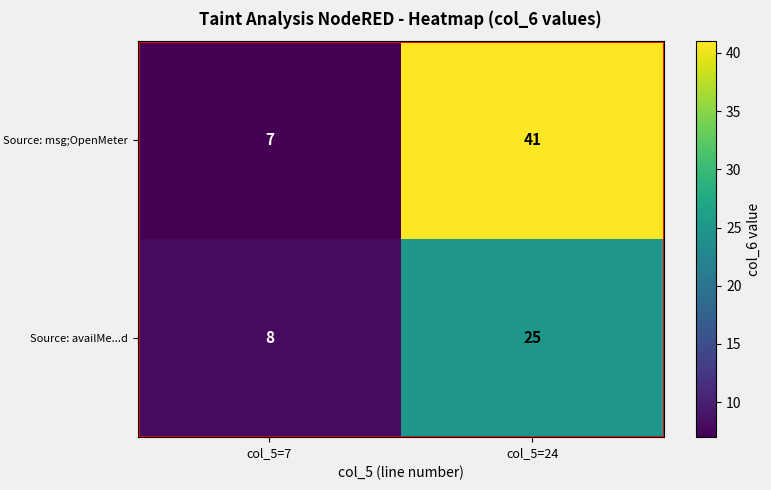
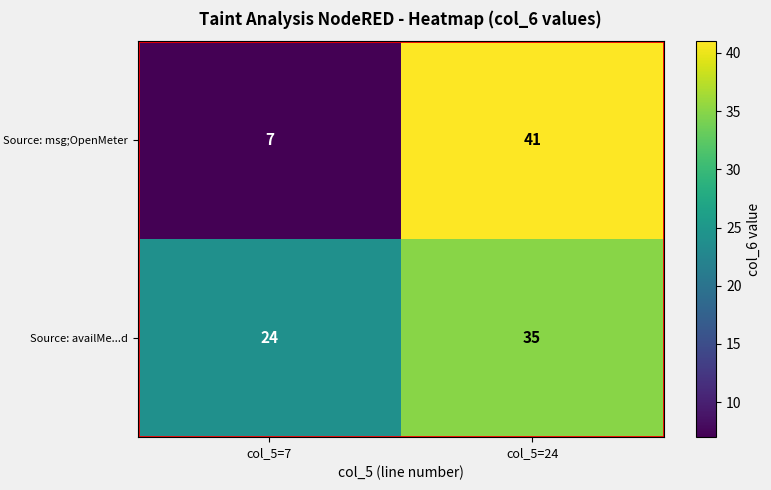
Source: availMe...d, col_5=7: 8 -> 24
Source: availMe...d, col_5=24: 25 -> 35
